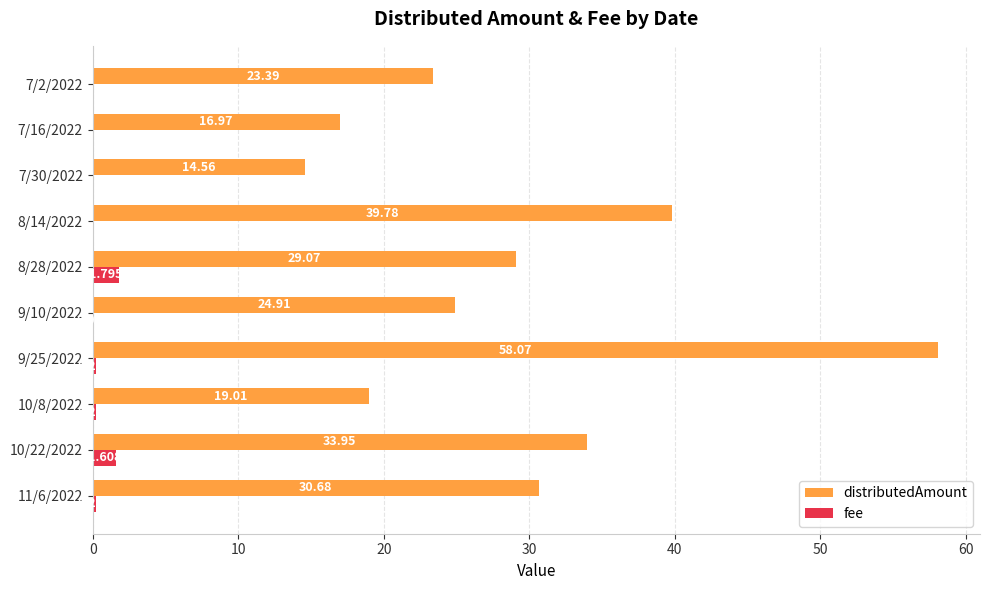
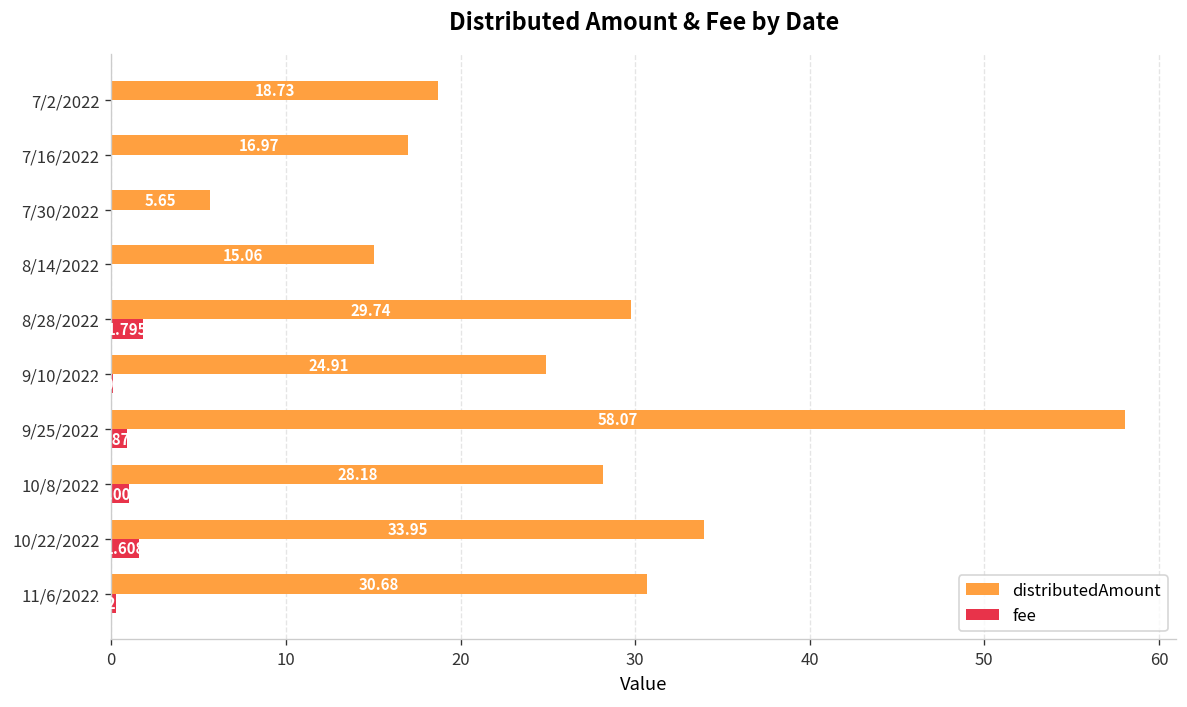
distributedAmount, 7/2/2022: 23.39 -> 18.73
distributedAmount, 7/30/2022: 14.56 -> 5.65
distributedAmount, 8/14/2022: 39.78 -> 15.06
distributedAmount, 8/28/2022: 29.07 -> 29.74
fee, 9/25/2022: 0.2 -> 0.9
distributedAmount, 10/8/2022: 19.01 -> 28.18
fee, 10/8/2022: 0.2 -> 1.0
